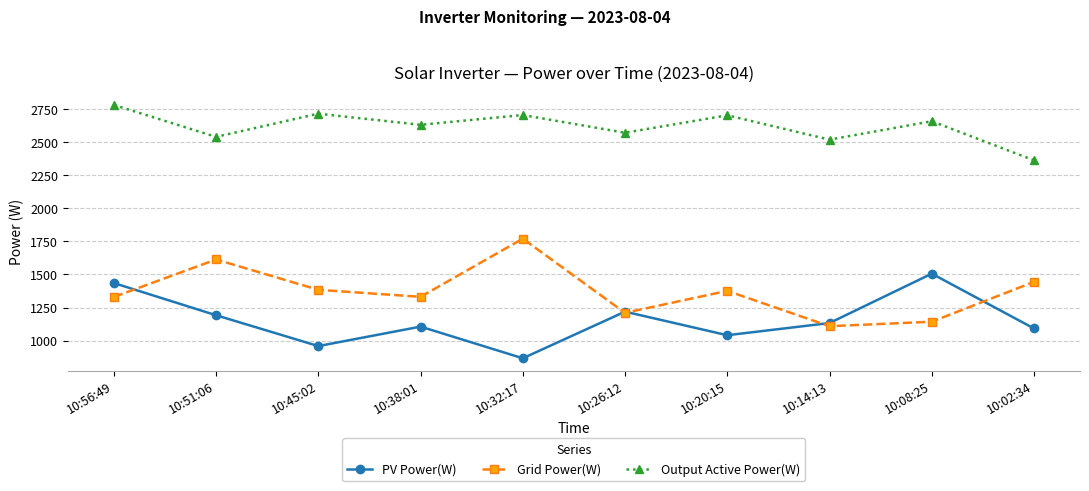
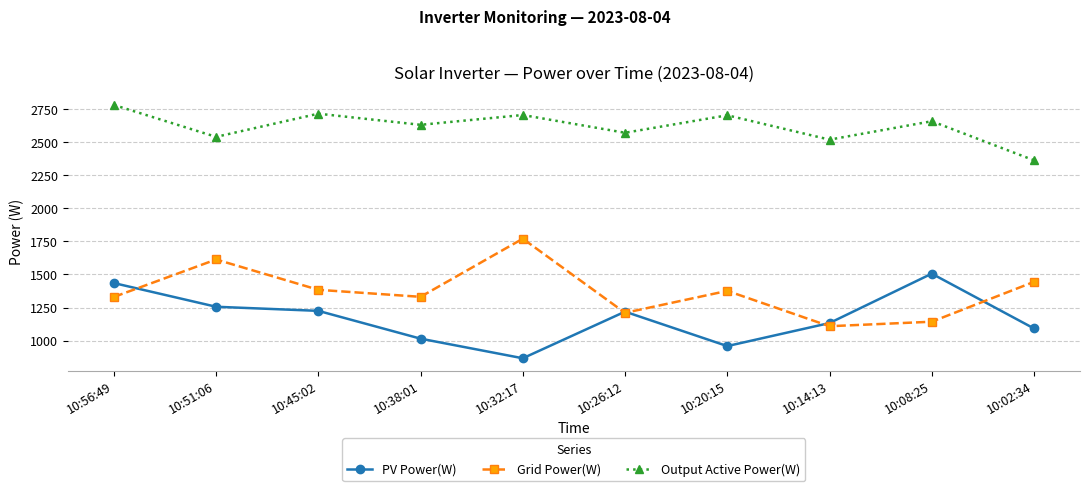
PV Power(W), 10:51:06: 1190 -> 1260
PV Power(W), 10:45:02: 960 -> 1230
PV Power(W), 10:38:01: 1110 -> 1020
PV Power(W), 10:20:15: 1040 -> 960
